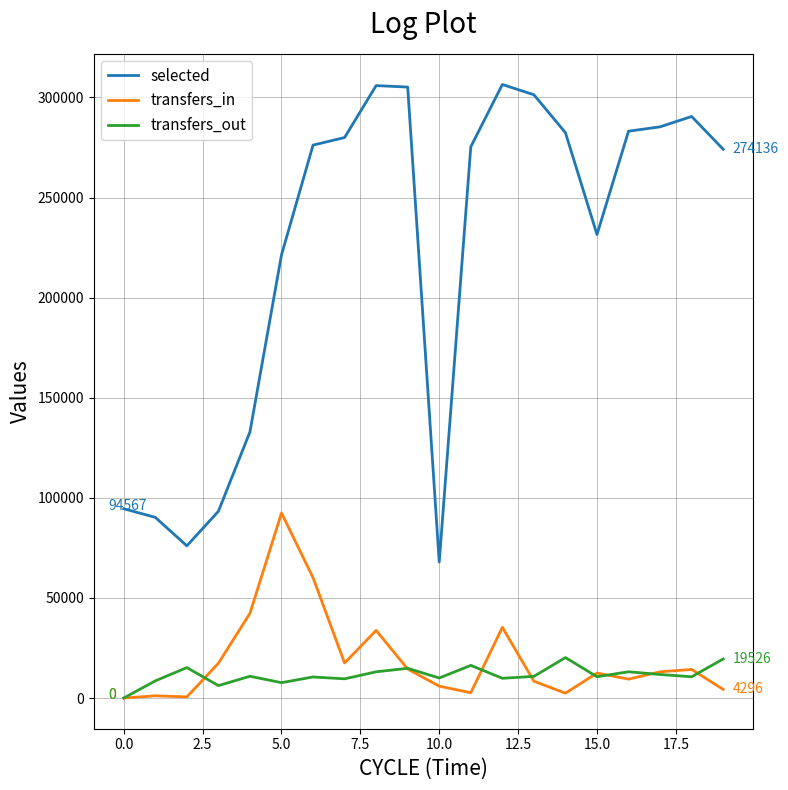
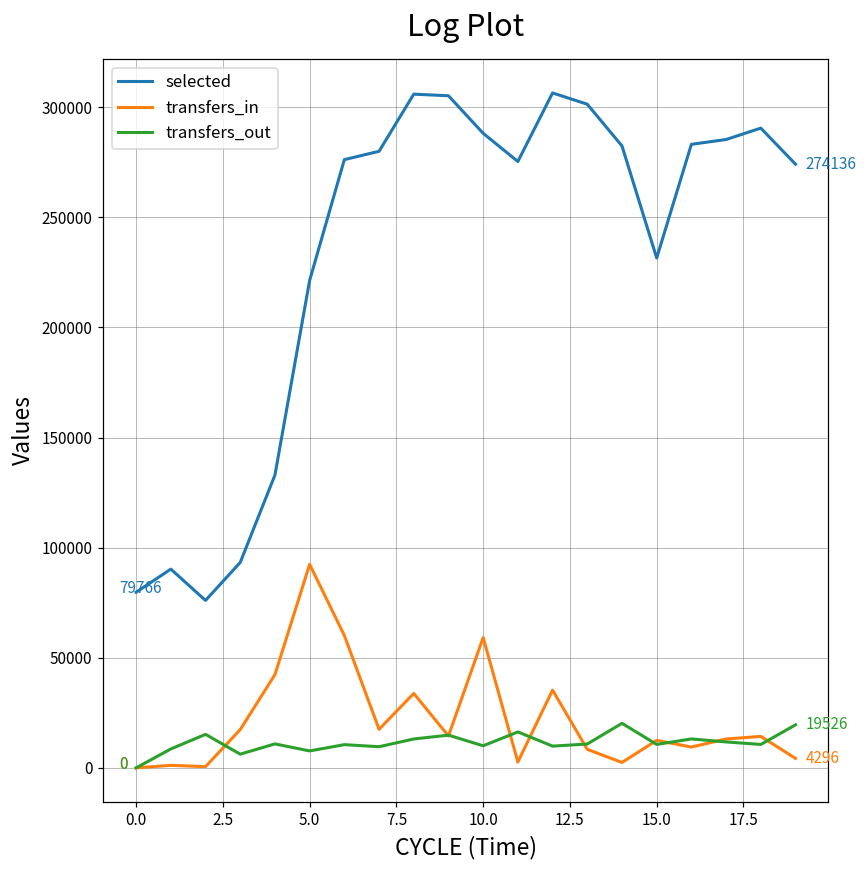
selected, 0.0: 94567 -> 79766
selected, 10.0: 68000 -> 288000
transfers_in, 10.0: 6000 -> 59000
